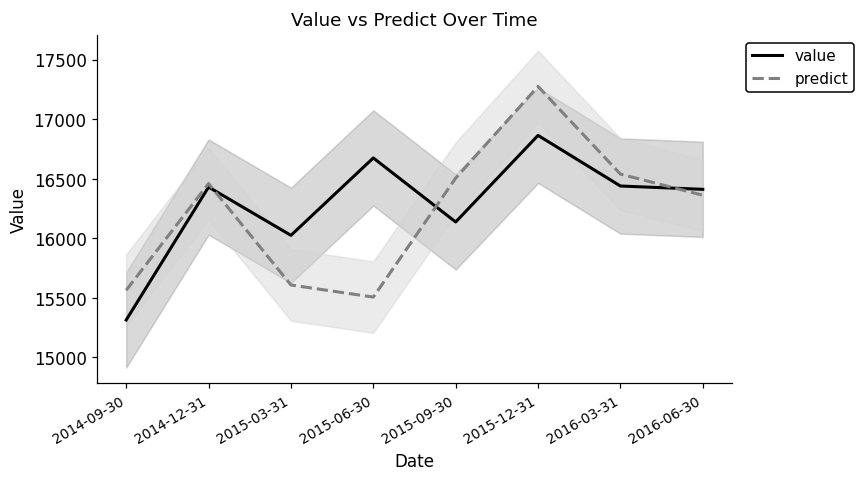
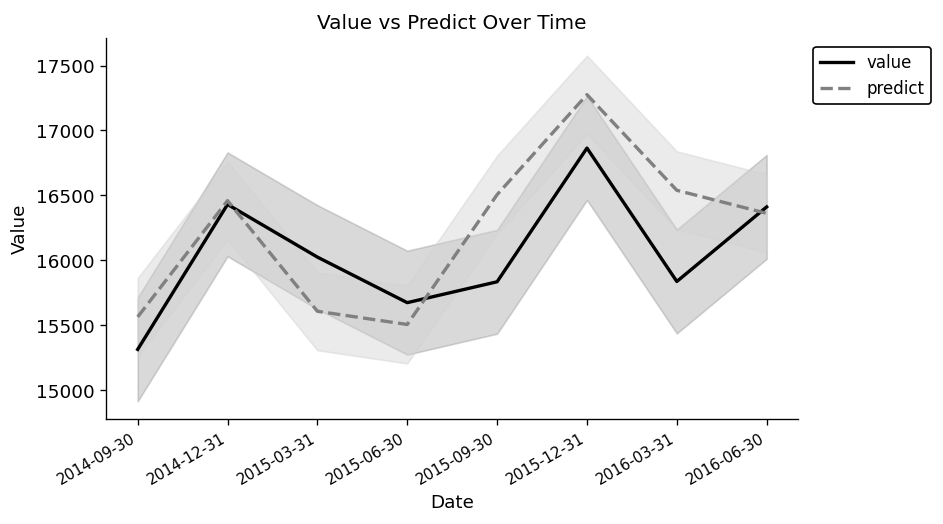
value, 2015-06-30: 16680 -> 15670
value, 2015-09-30: 16140 -> 15840
value, 2016-03-31: 16440 -> 15840
